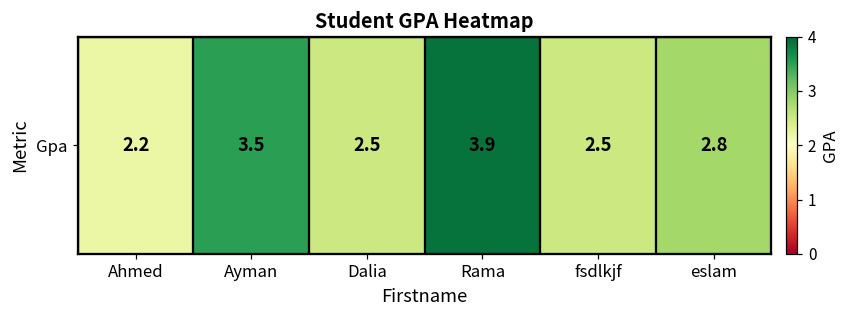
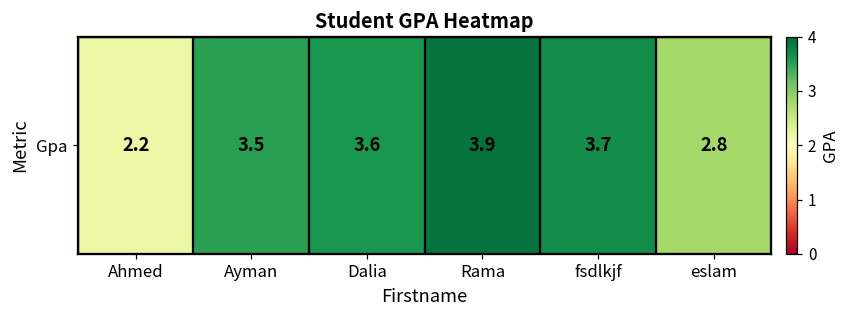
Gpa, Dalia: 2.5 -> 3.6
Gpa, fsdlkjf: 2.5 -> 3.7
